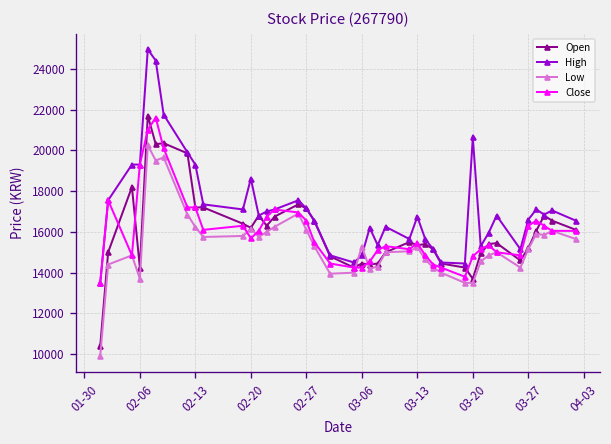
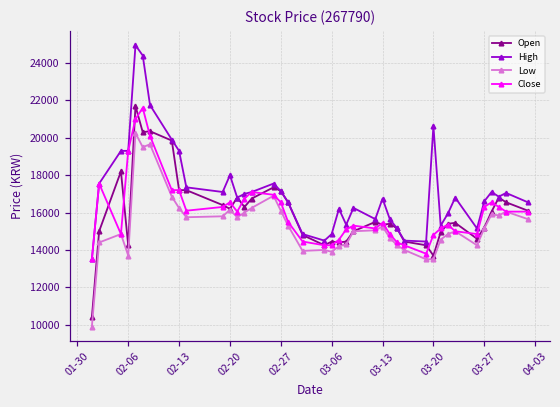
High, 02-20: 18600 -> 18000
Close, 02-20: 15700 -> 16600
Low, 03-06: 15300 -> 13900
